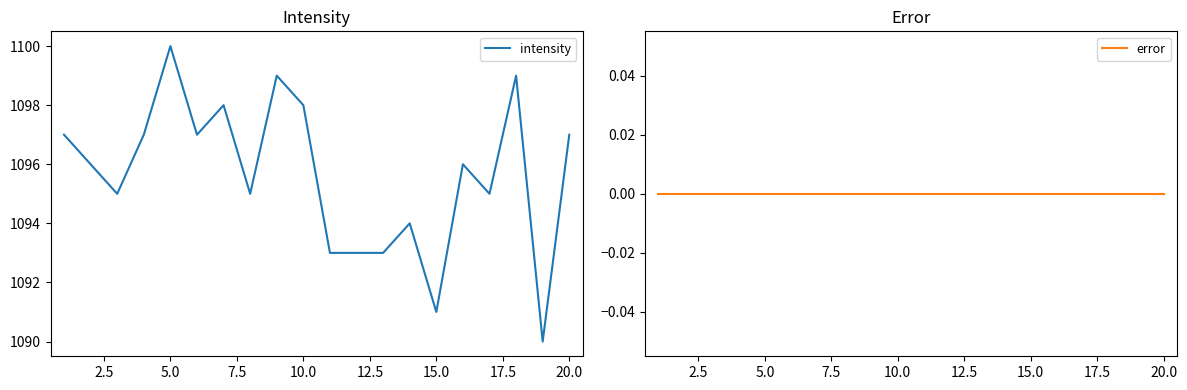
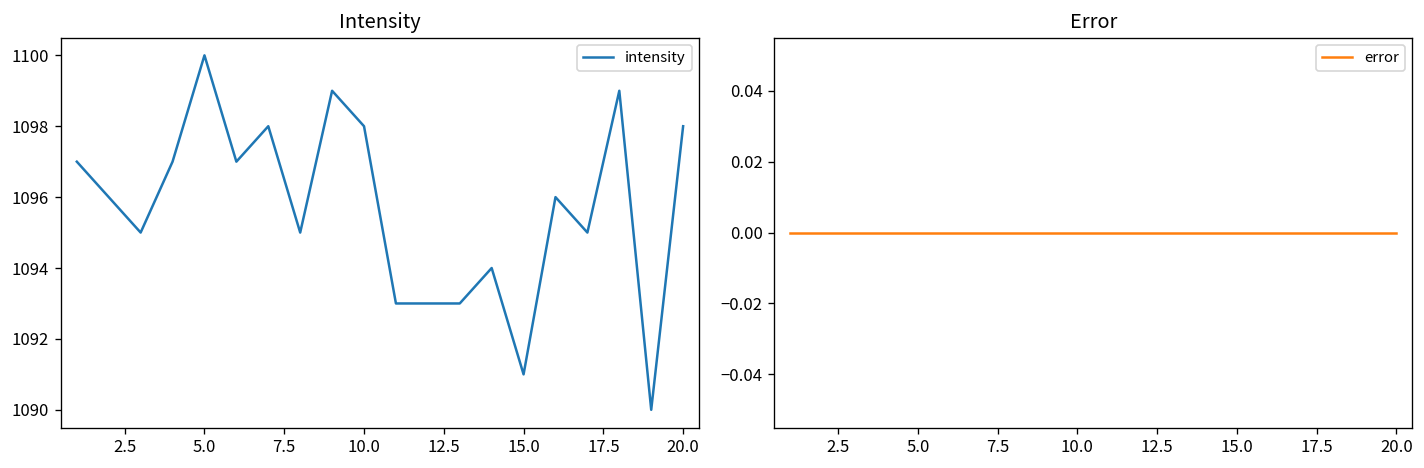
Intensity, 20.0: 1097 -> 1098
